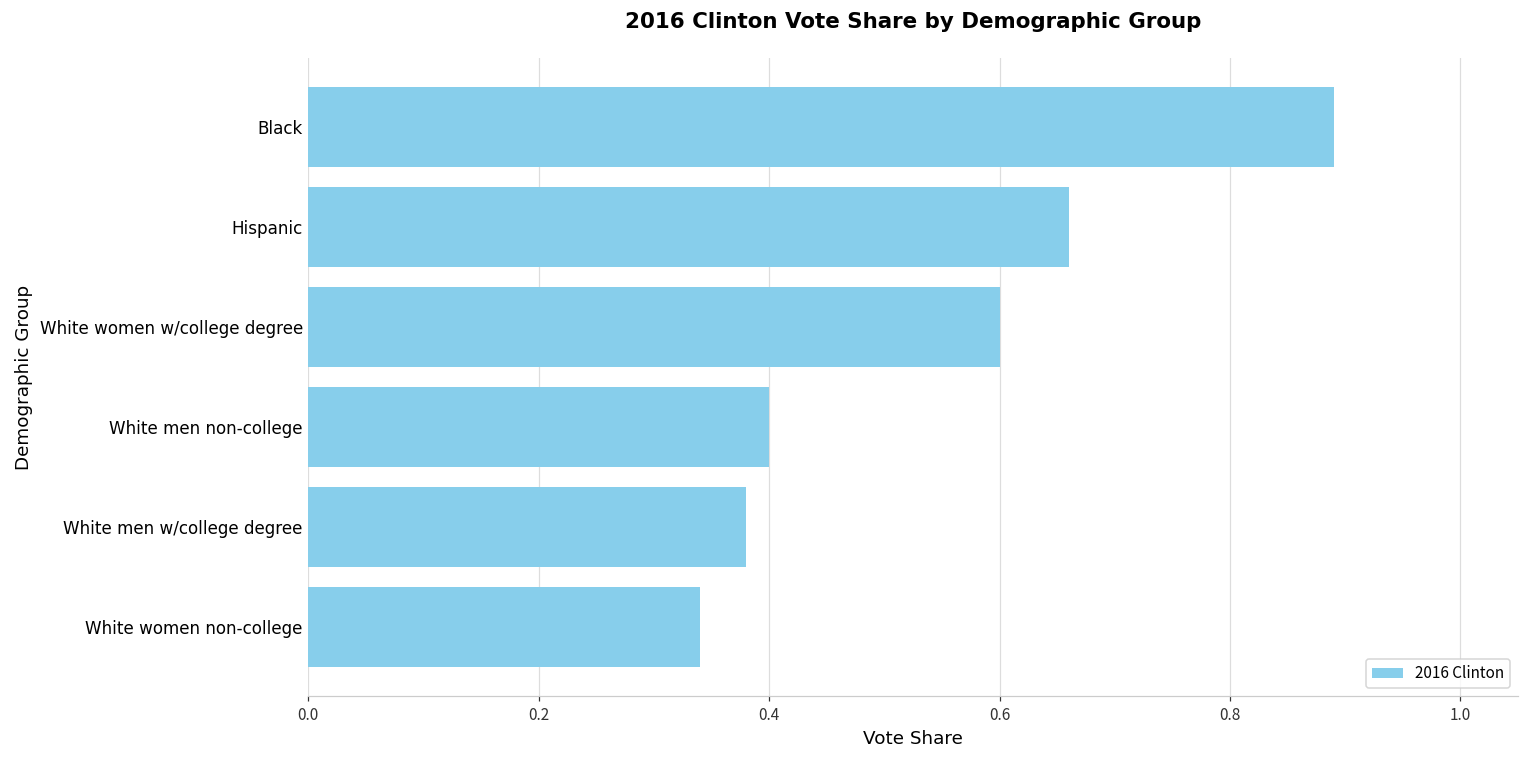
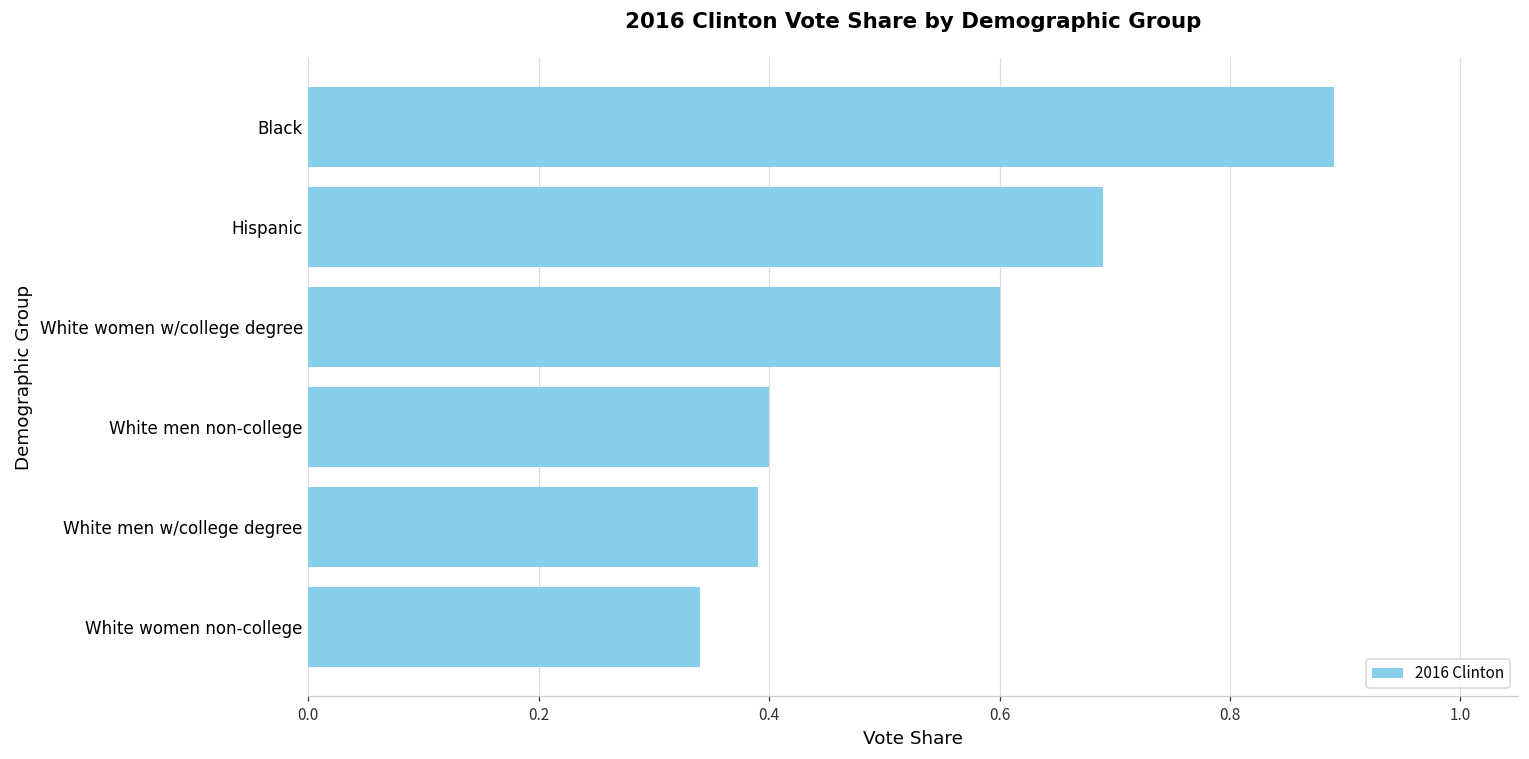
Hispanic: 0.66 -> 0.69
White men w/college degree: 0.38 -> 0.39
